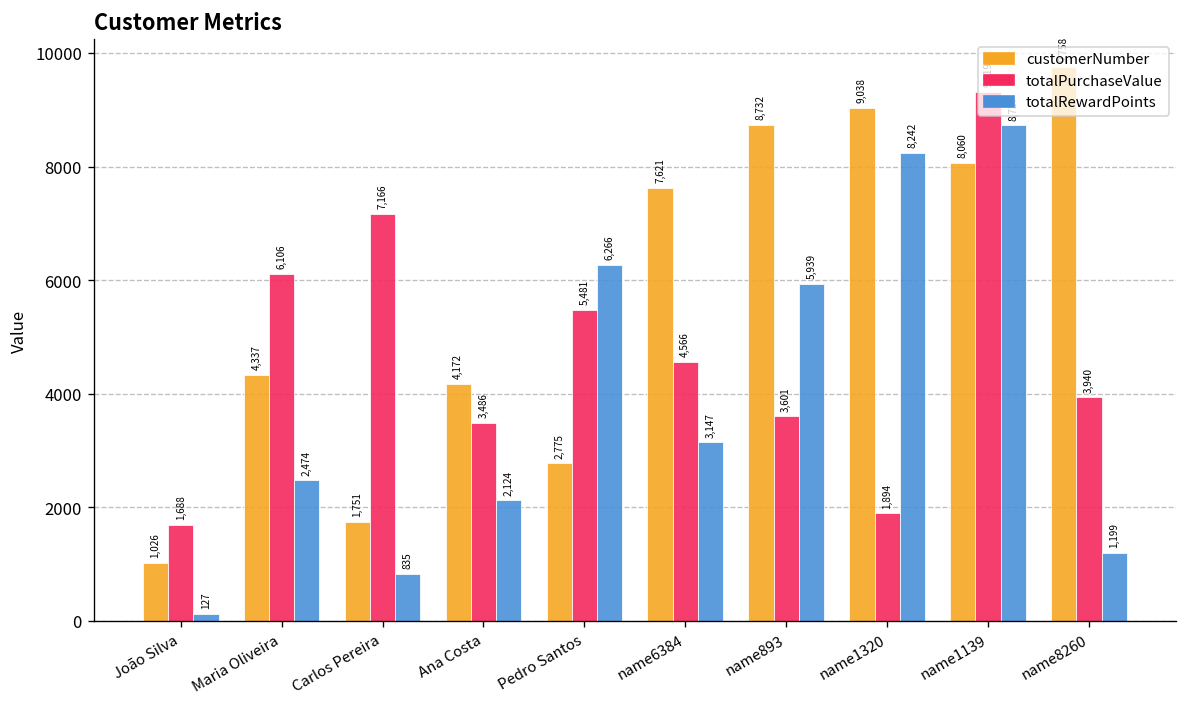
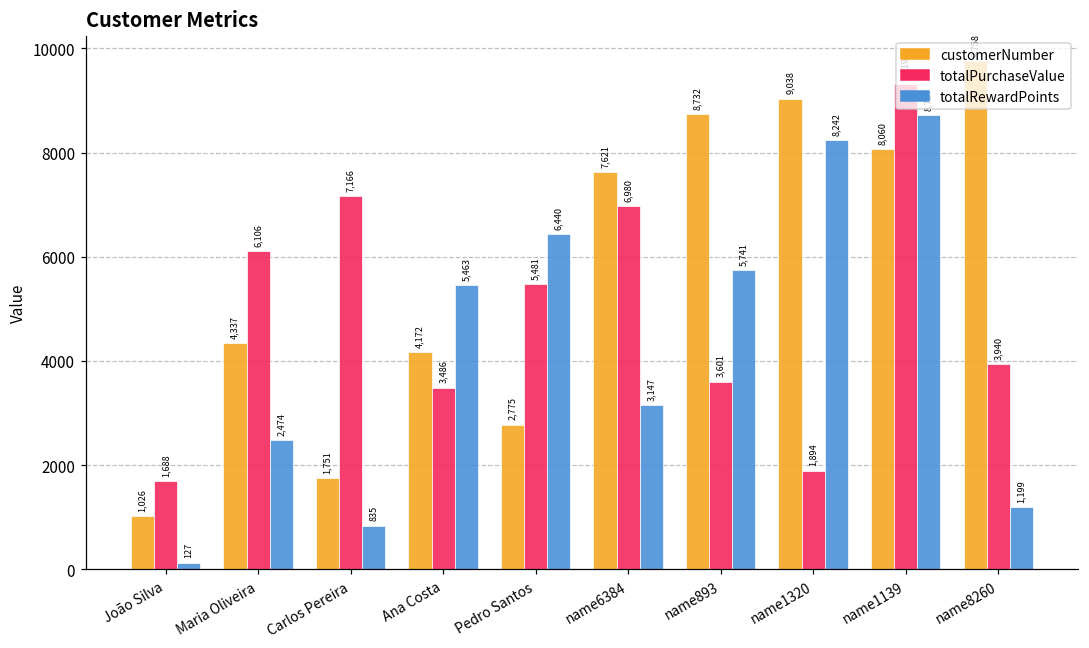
totalRewardPoints, Ana Costa: 2,124 -> 5,463
totalRewardPoints, Pedro Santos: 6,266 -> 6,440
totalPurchaseValue, name6384: 4,566 -> 6,980
totalRewardPoints, name893: 5,939 -> 5,741
